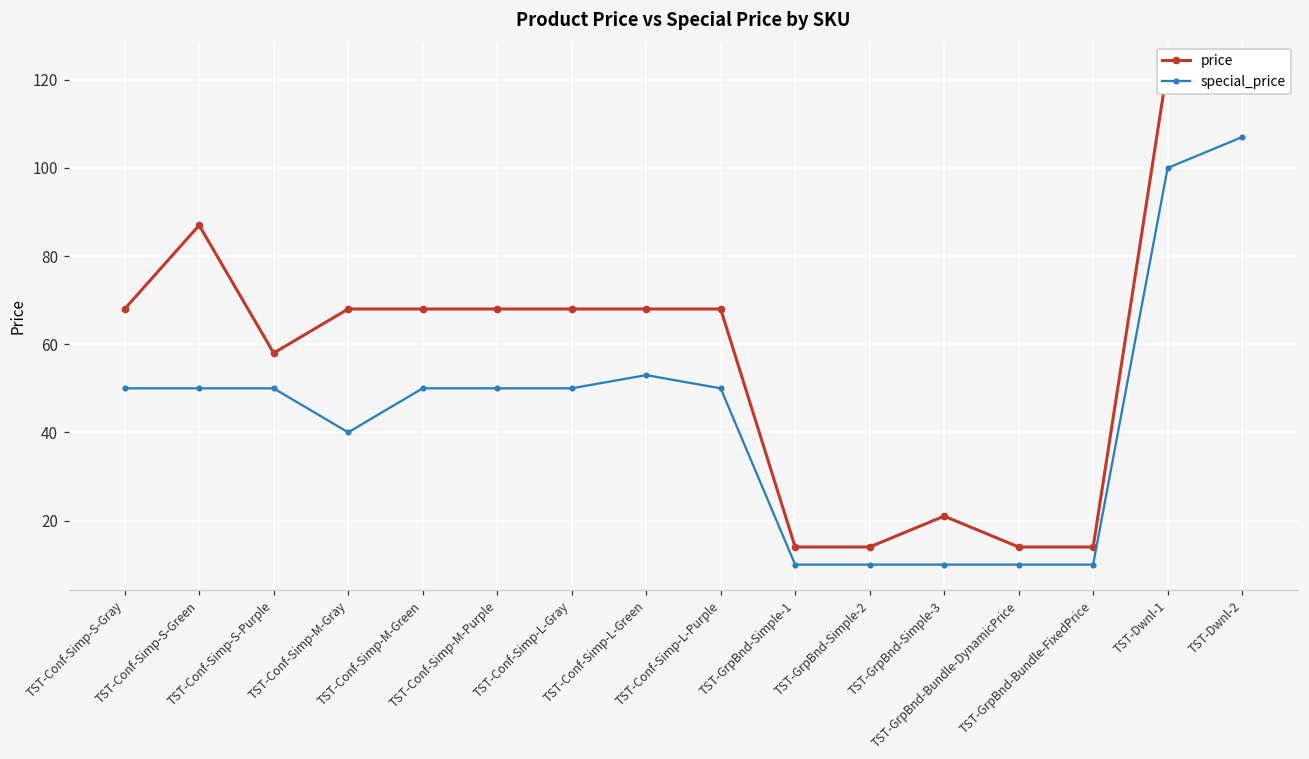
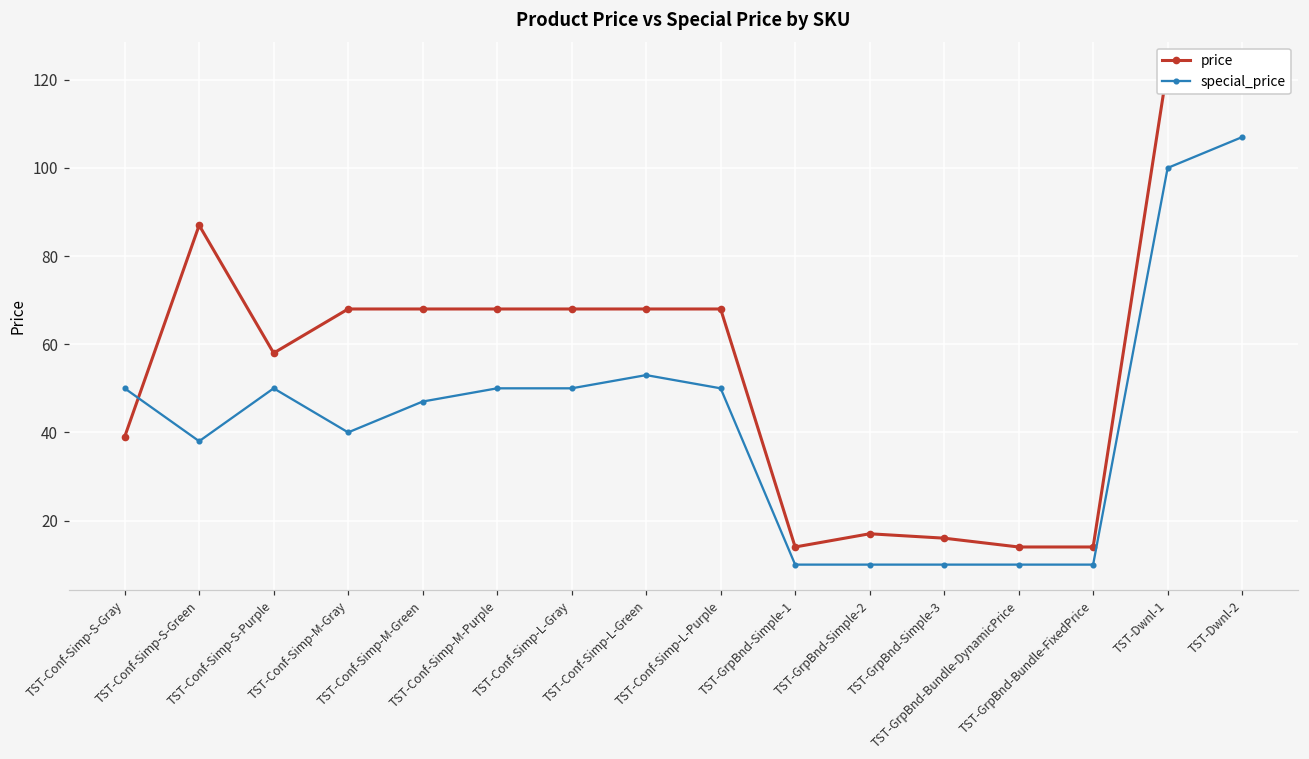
price, TST-Conf-Simp-S-Gray: 68 -> 39
special_price, TST-Conf-Simp-S-Green: 50 -> 38
special_price, TST-Conf-Simp-M-Green: 50 -> 47
price, TST-GrpBnd-Simple-2: 14 -> 17
price, TST-GrpBnd-Simple-3: 21 -> 16
